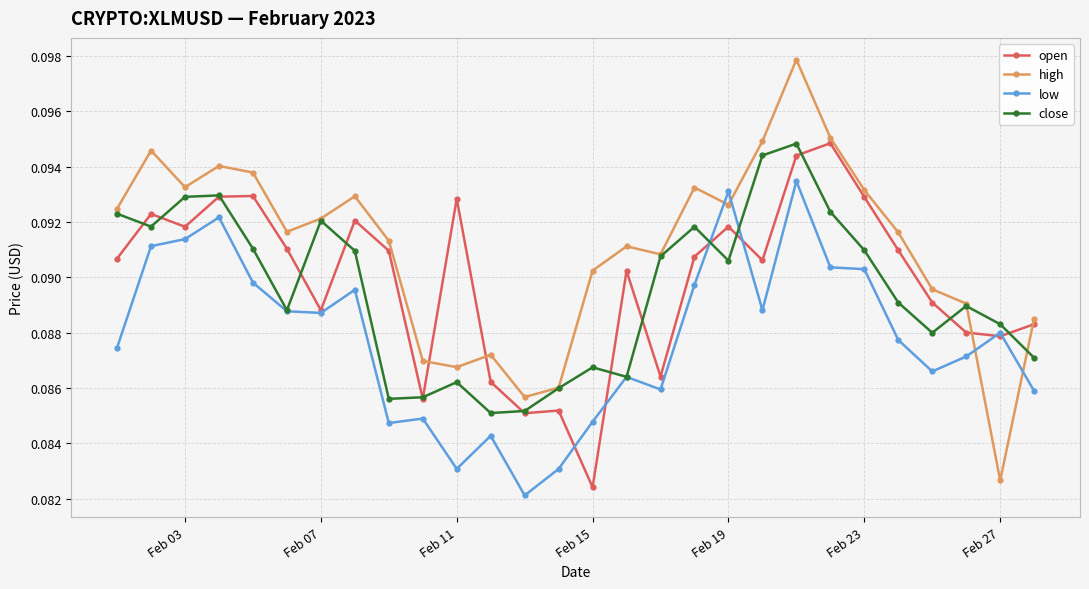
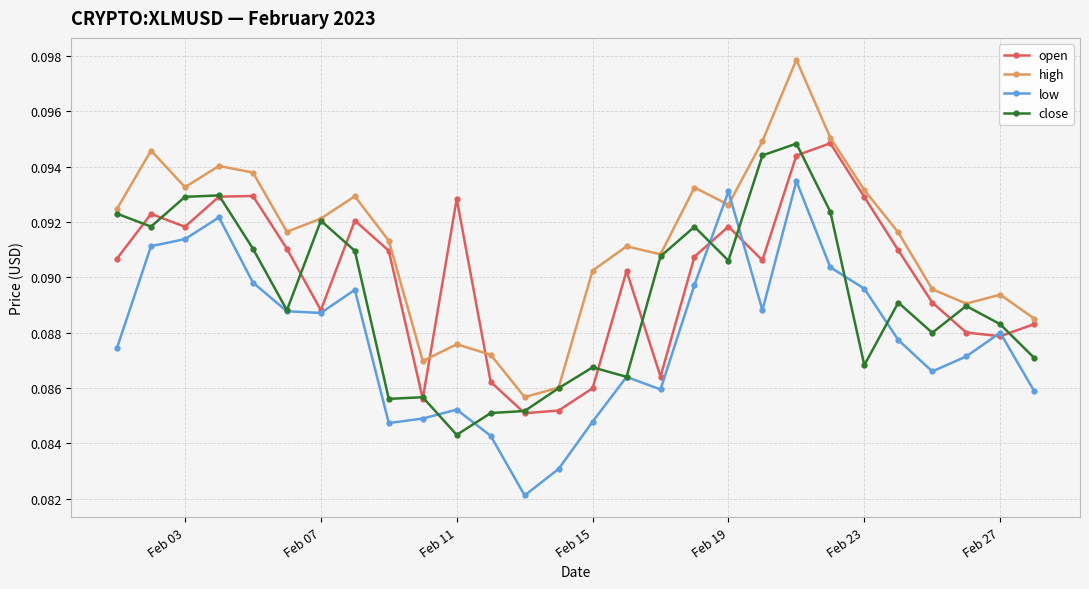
high, Feb 11: 0.0868 -> 0.0876
low, Feb 11: 0.0831 -> 0.0852
close, Feb 11: 0.0862 -> 0.0843
open, Feb 15: 0.0824 -> 0.0860
low, Feb 23: 0.0903 -> 0.0896
close, Feb 23: 0.0910 -> 0.0868
high, Feb 27: 0.0827 -> 0.0894
